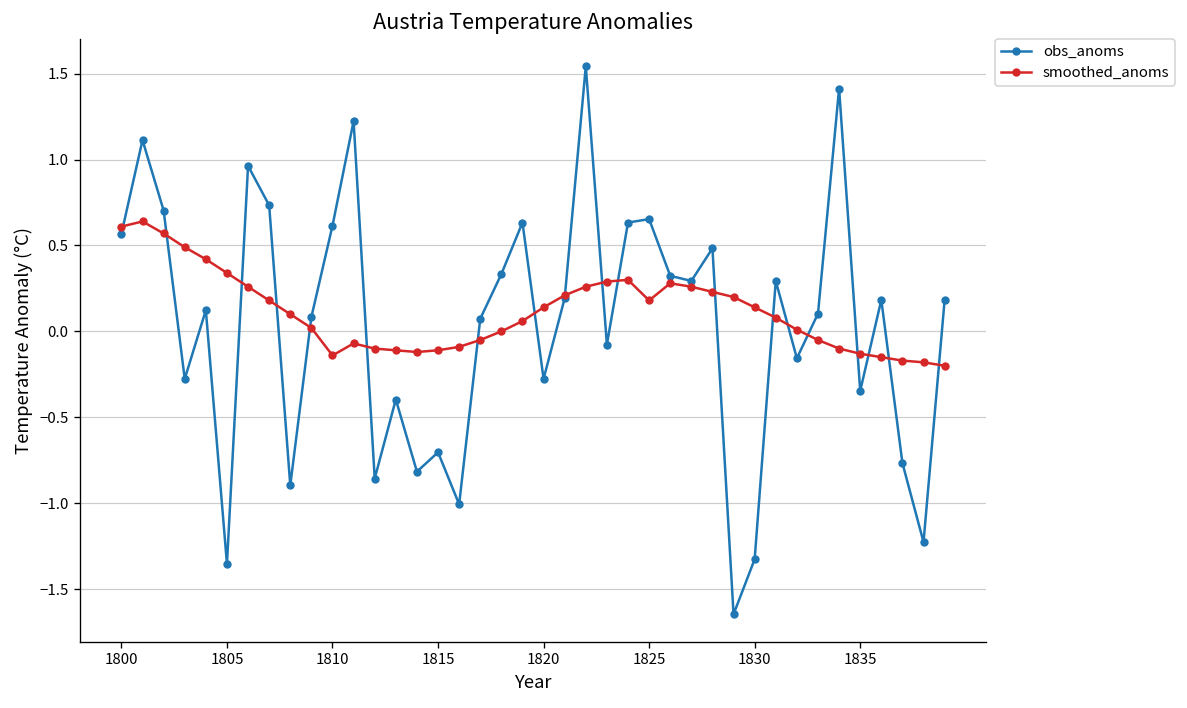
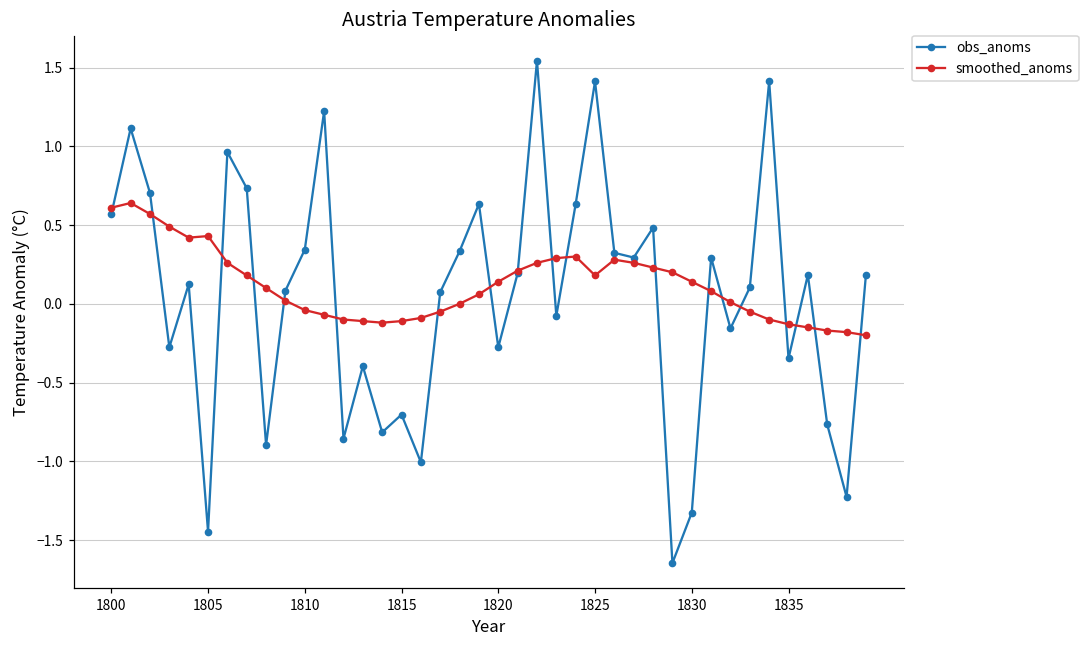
obs_anoms, 1805: -1.35 -> -1.45
smoothed_anoms, 1805: 0.34 -> 0.43
obs_anoms, 1810: 0.62 -> 0.34
smoothed_anoms, 1810: -0.14 -> -0.04
obs_anoms, 1825: 0.65 -> 1.41
